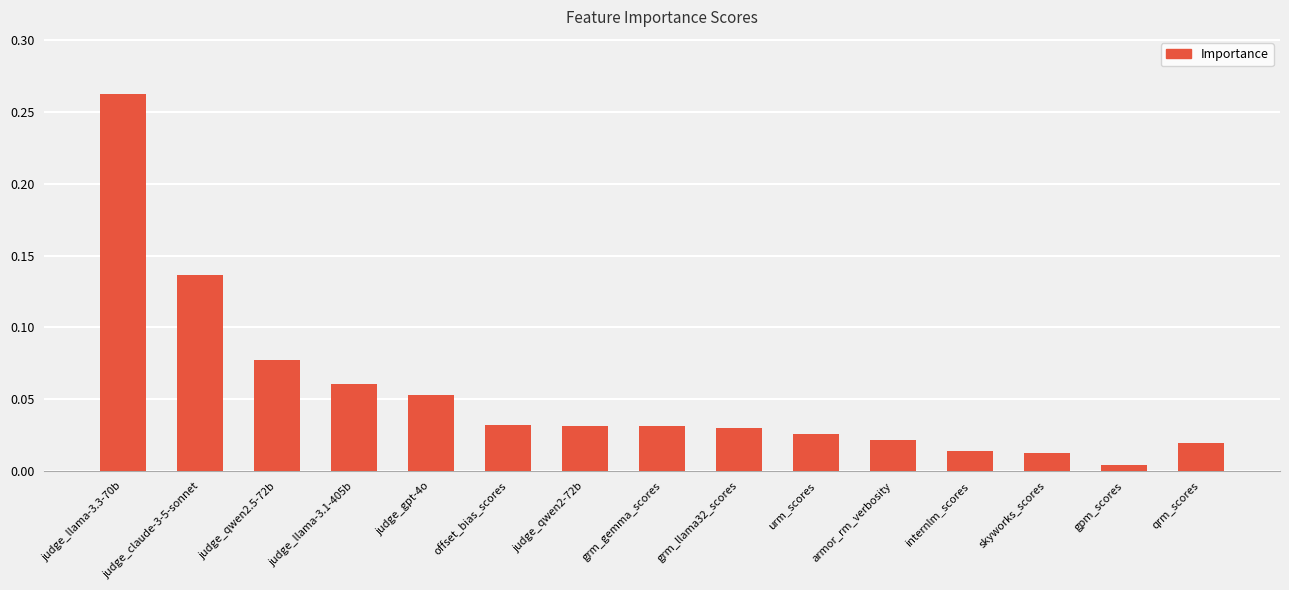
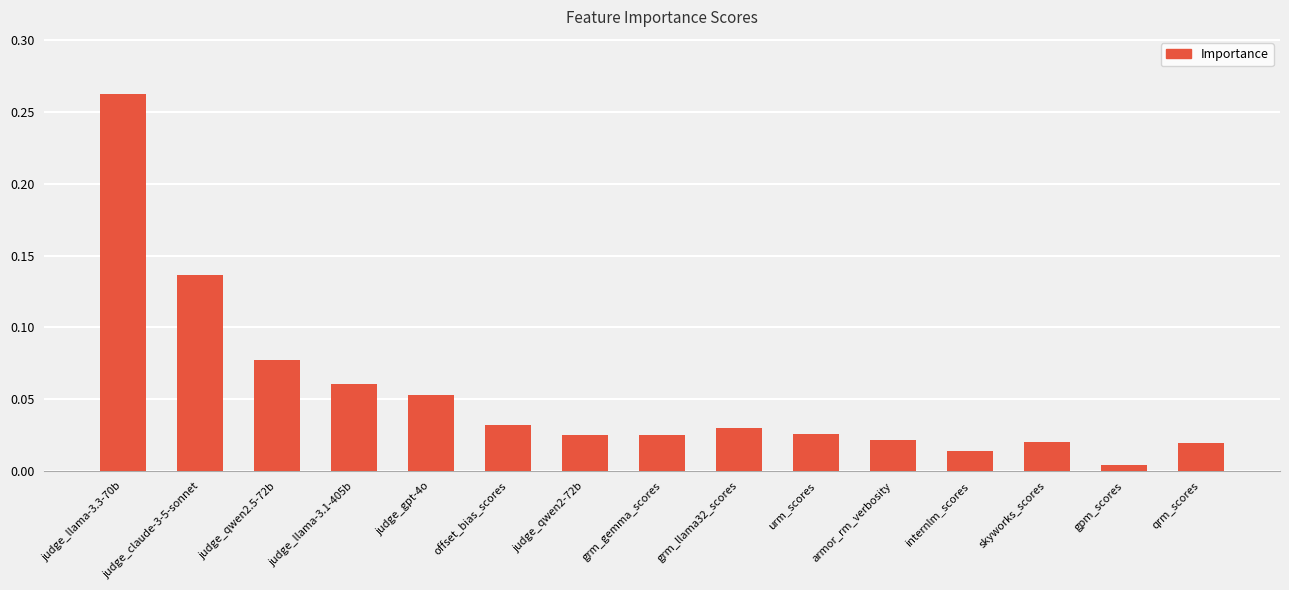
judge_qwen2-72b: 0.032 -> 0.025
grm_gemma_scores: 0.031 -> 0.025
skyworks_scores: 0.013 -> 0.020
